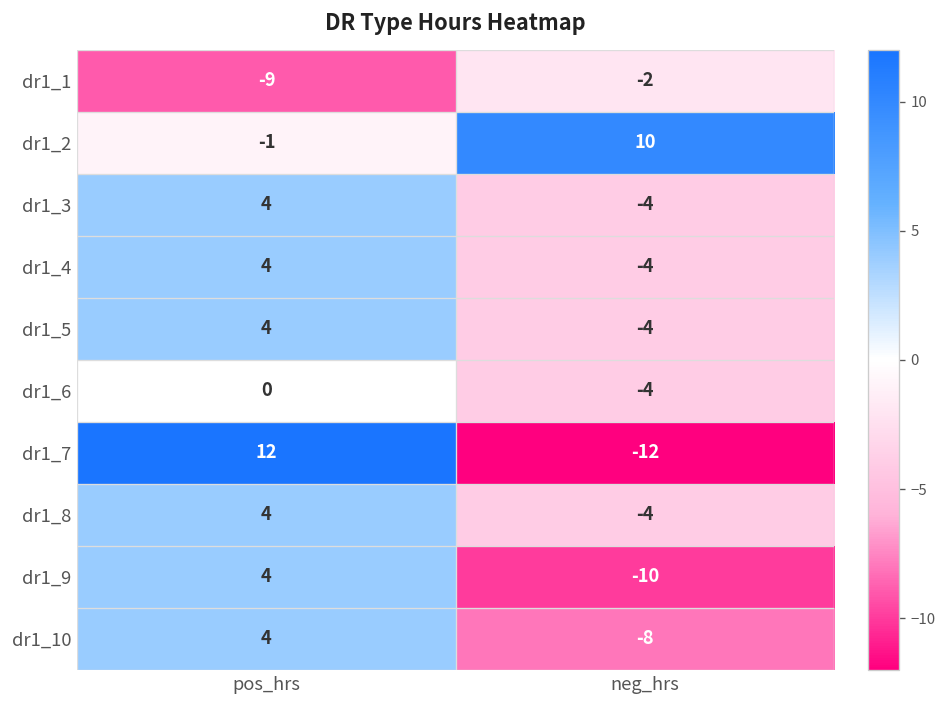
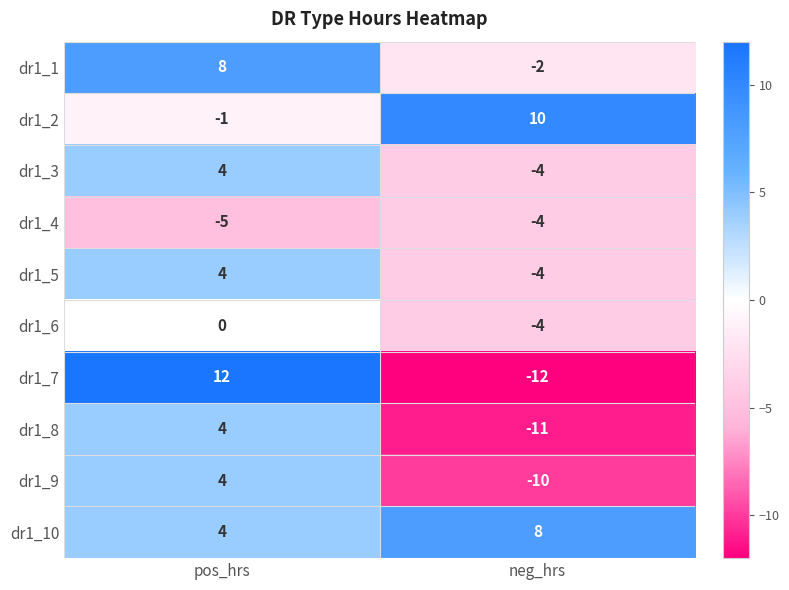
dr1_1, pos_hrs: -9 -> 8
dr1_4, pos_hrs: 4 -> -5
dr1_8, neg_hrs: -4 -> -11
dr1_10, neg_hrs: -8 -> 8
